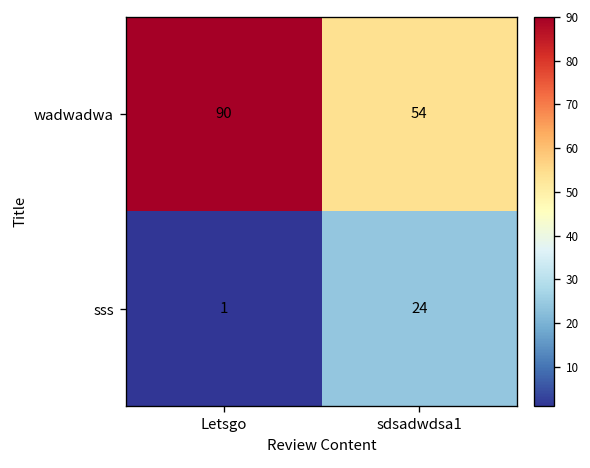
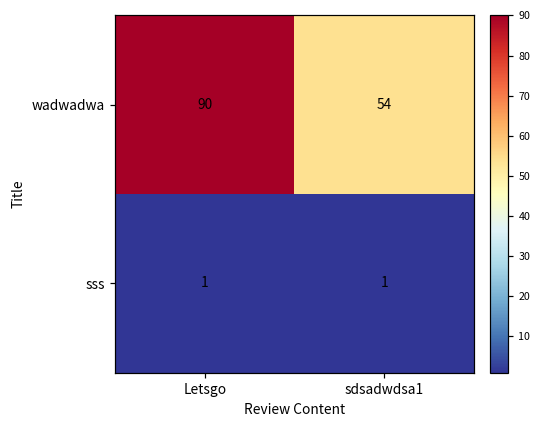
sss, sdsadwdsa1: 24 -> 1
